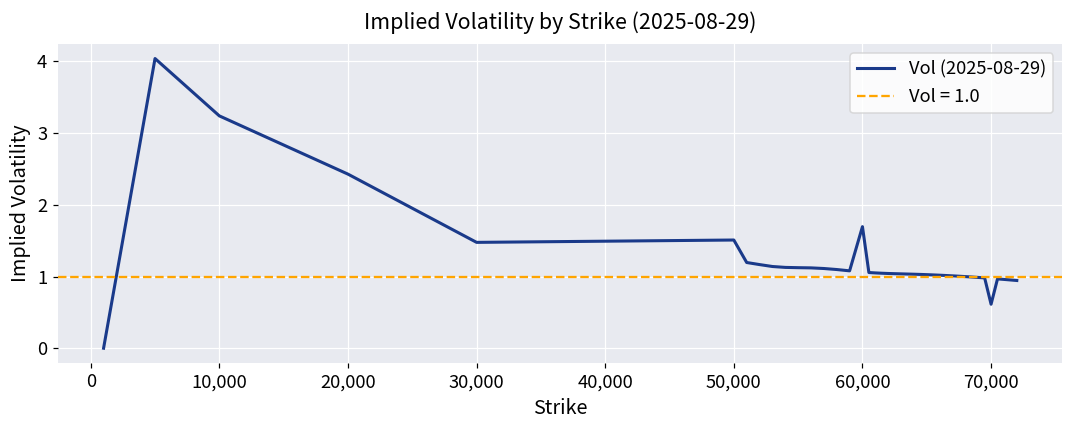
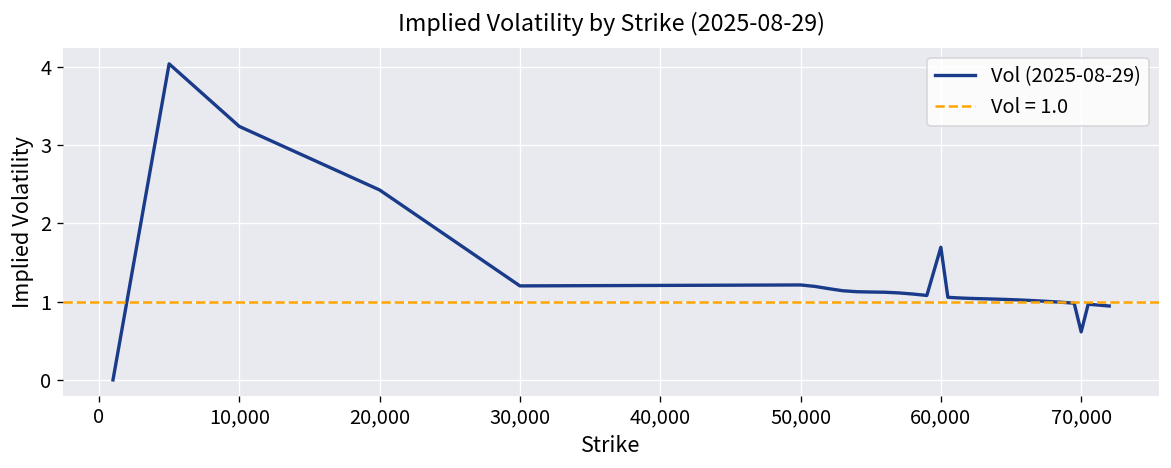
30,000: 1.5 -> 1.2
50,000: 1.5 -> 1.2
